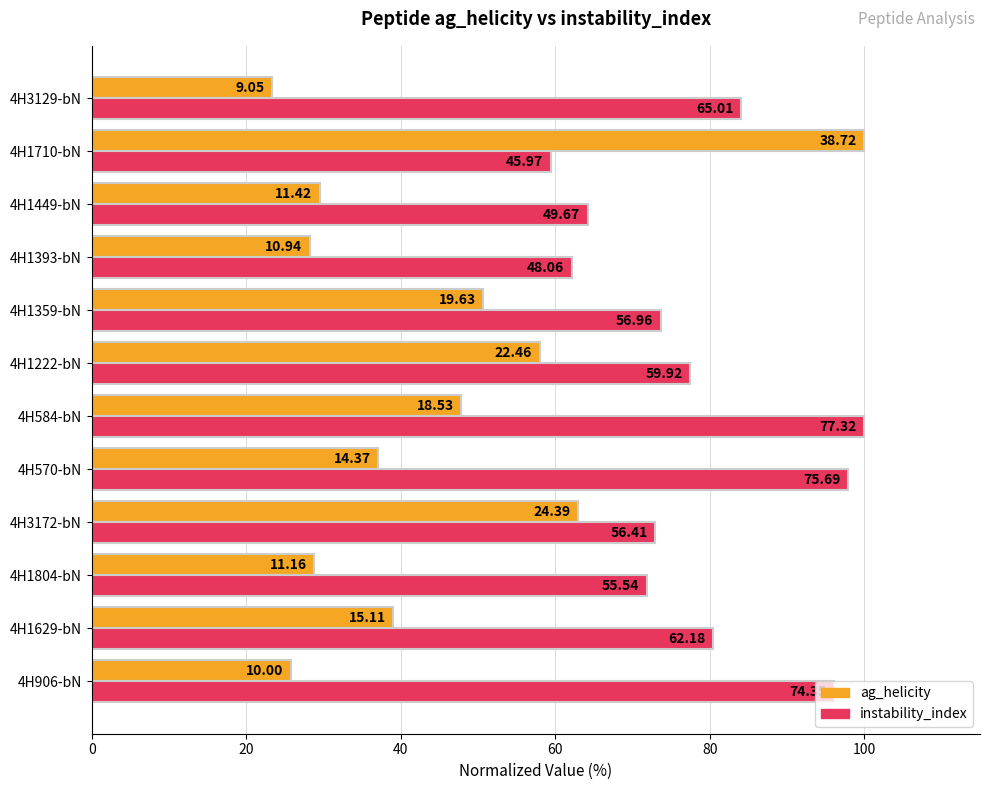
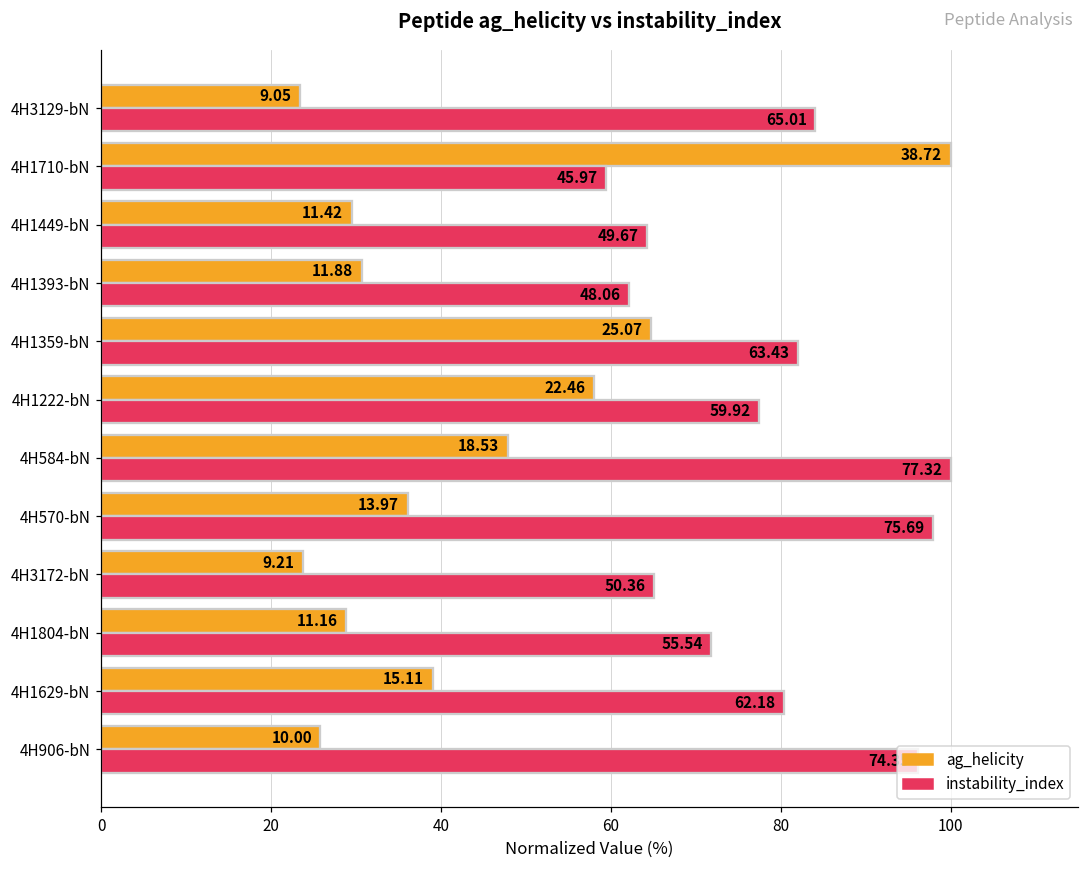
ag_helicity, 4H1393-bN: 10.94 -> 11.88
ag_helicity, 4H1359-bN: 19.63 -> 25.07
instability_index, 4H1359-bN: 56.96 -> 63.43
ag_helicity, 4H570-bN: 14.37 -> 13.97
ag_helicity, 4H3172-bN: 24.39 -> 9.21
instability_index, 4H3172-bN: 56.41 -> 50.36
